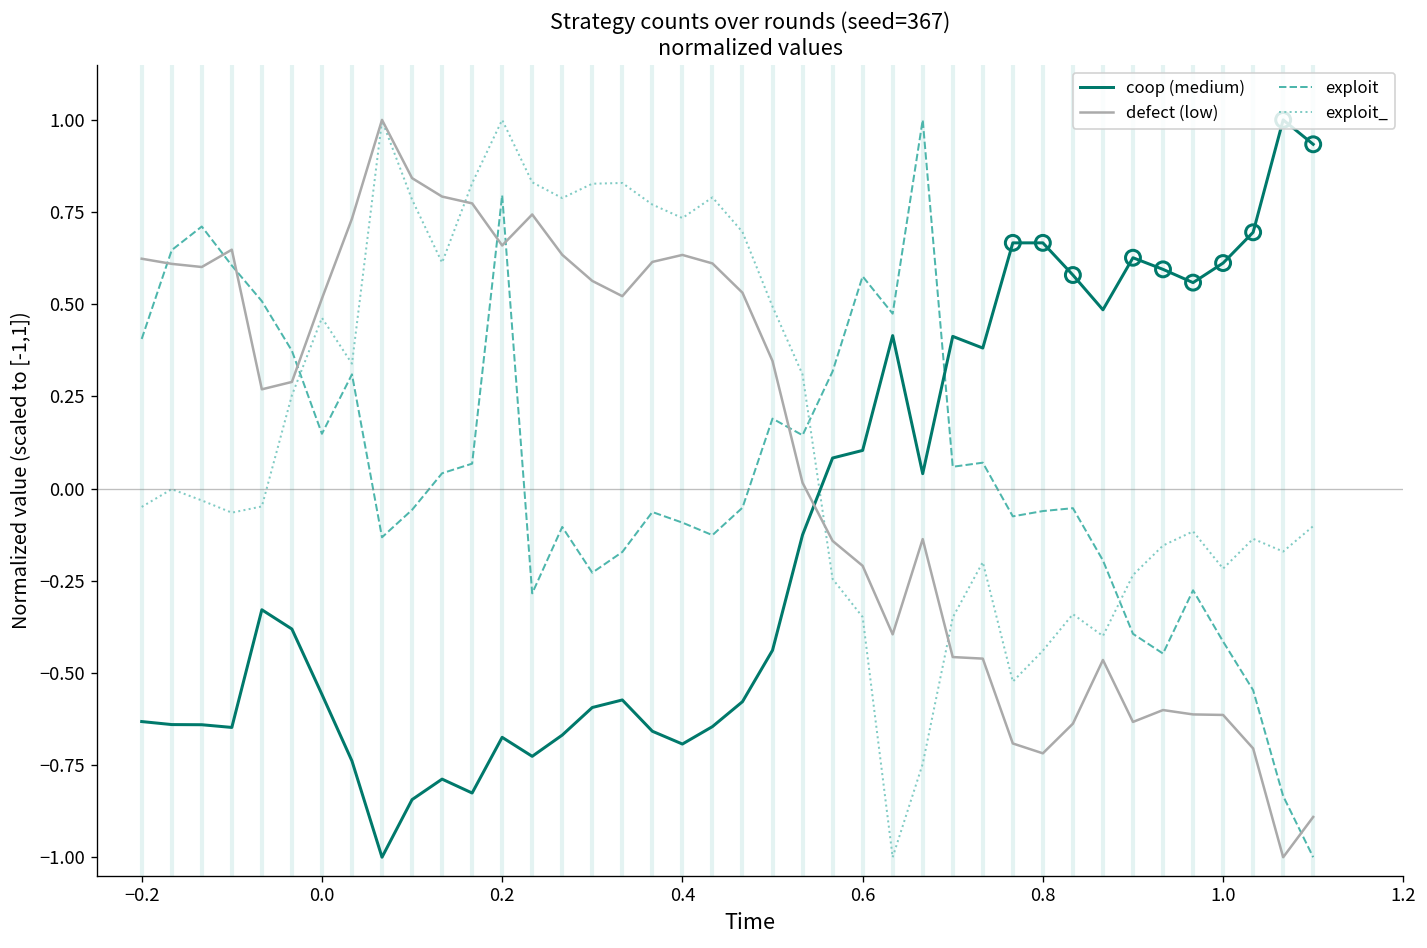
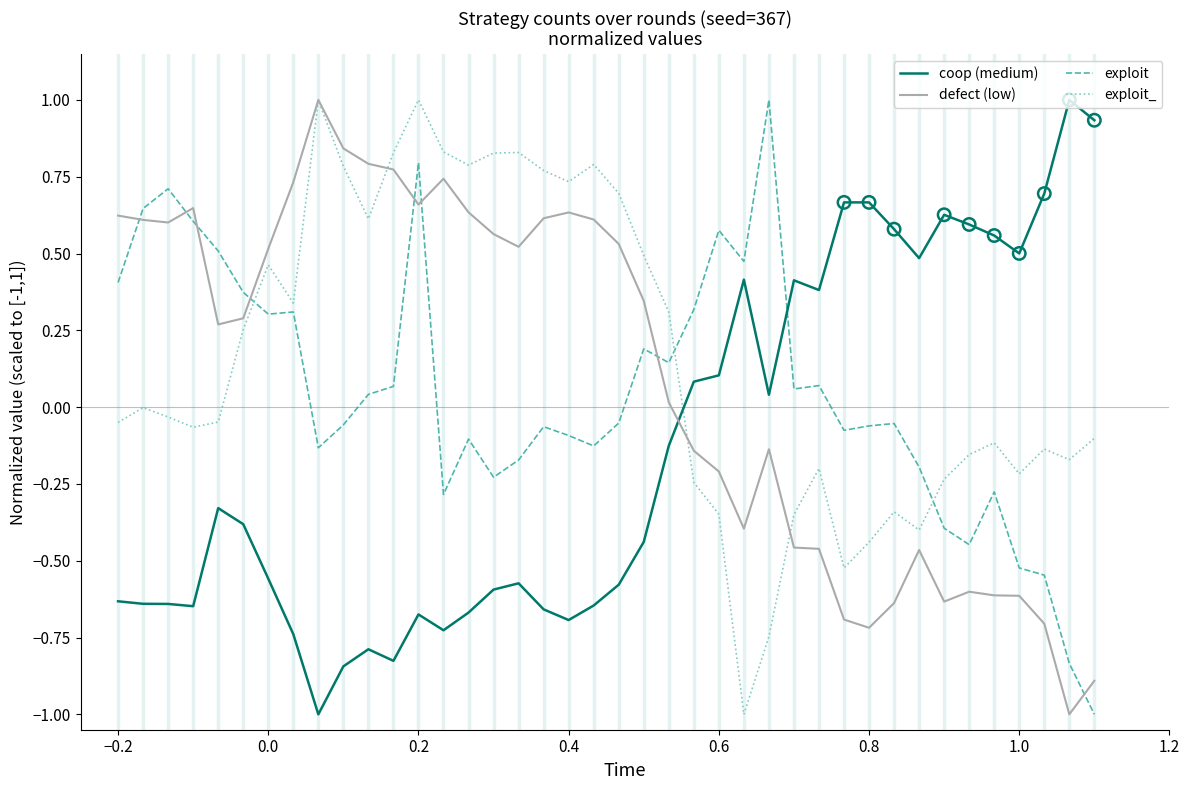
exploit, 0.0: 0.15 -> 0.30
coop (medium), 1.0: 0.61 -> 0.50
exploit, 1.0: -0.41 -> -0.52
